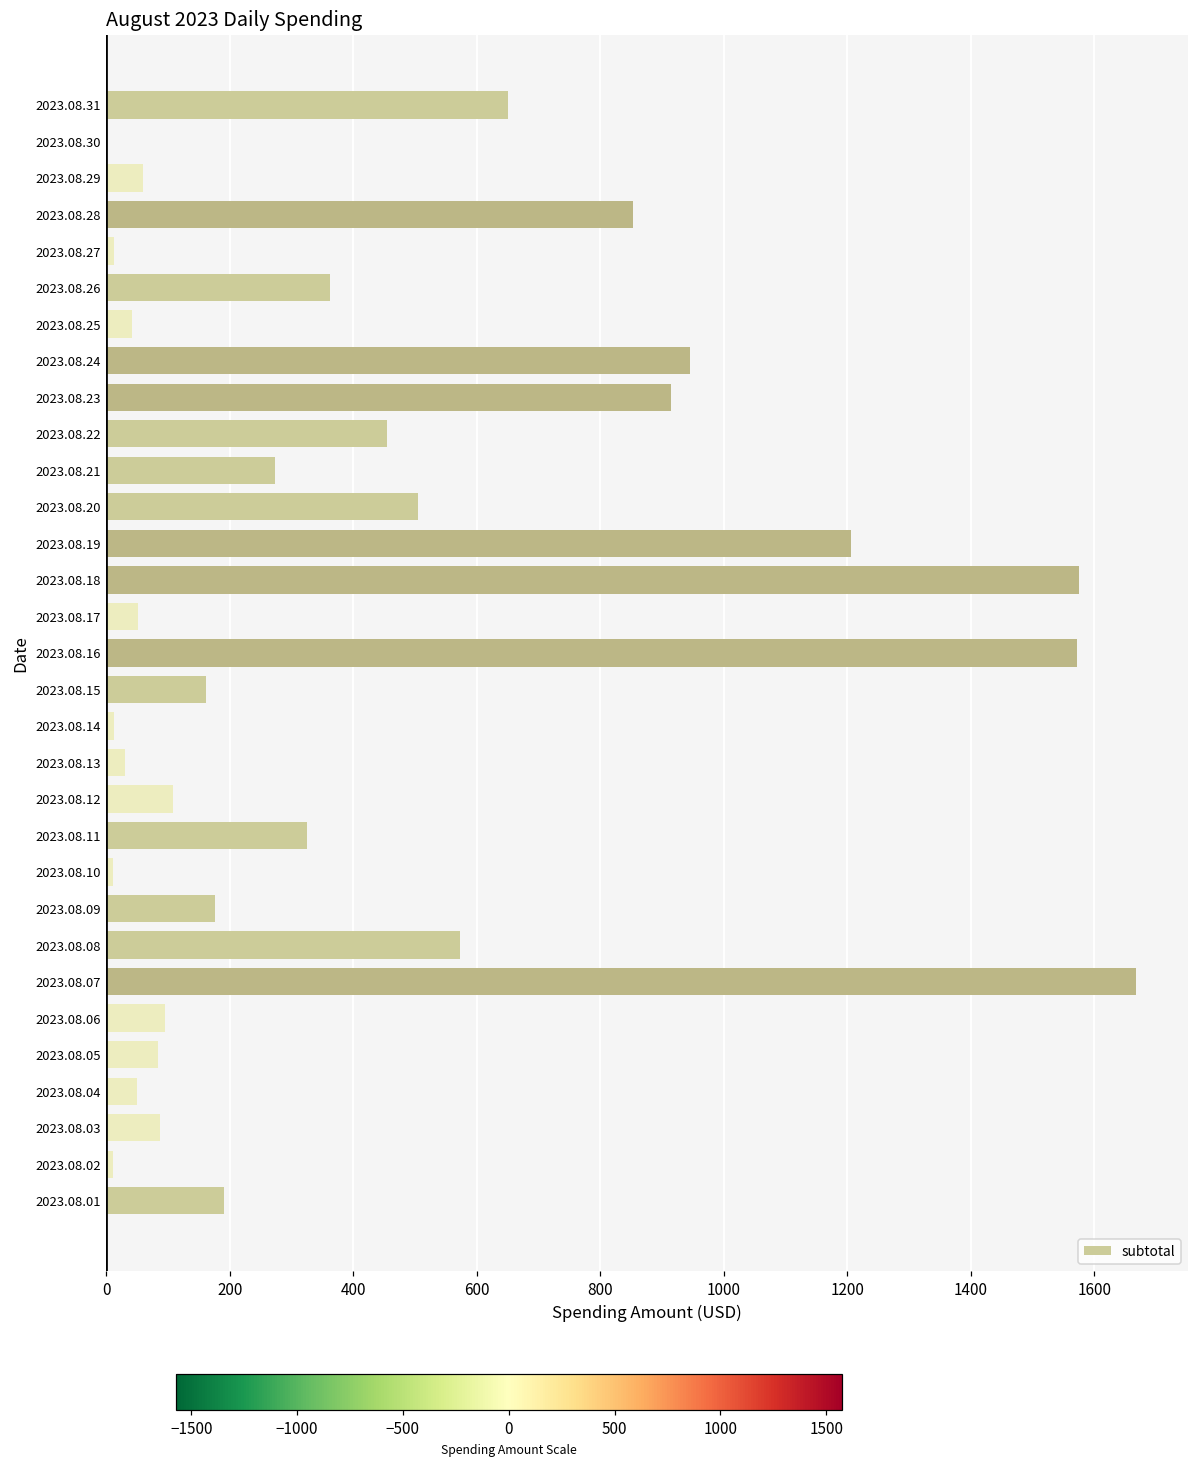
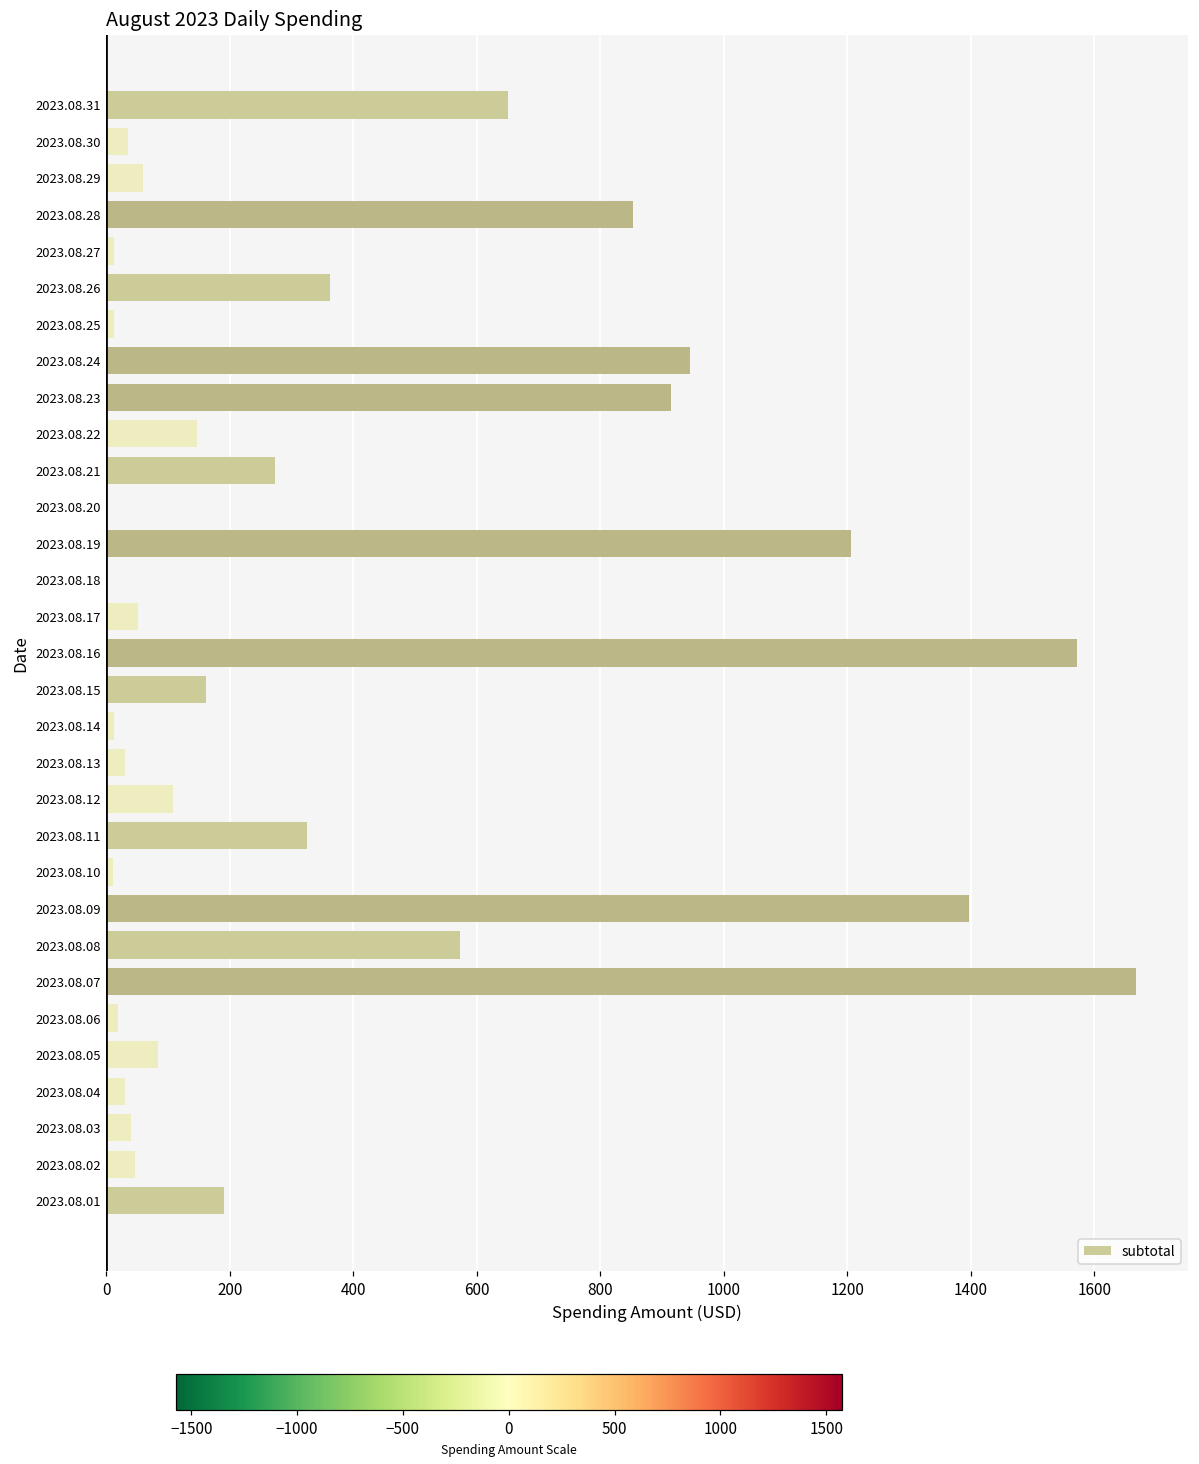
2023.08.30: 0 -> 40
2023.08.25: 40 -> 10
2023.08.22: 460 -> 150
2023.08.20: 510 -> 0
2023.08.18: 1580 -> 0
2023.08.09: 180 -> 1400
2023.08.06: 90 -> 20
2023.08.04: 50 -> 30
2023.08.03: 90 -> 40
2023.08.02: 10 -> 50
